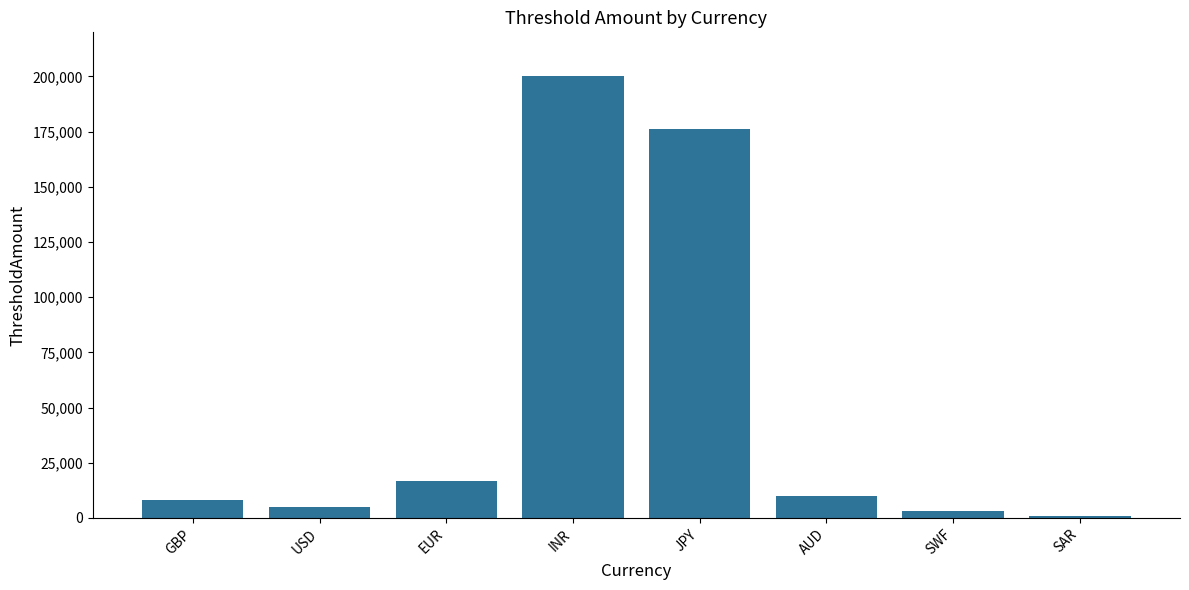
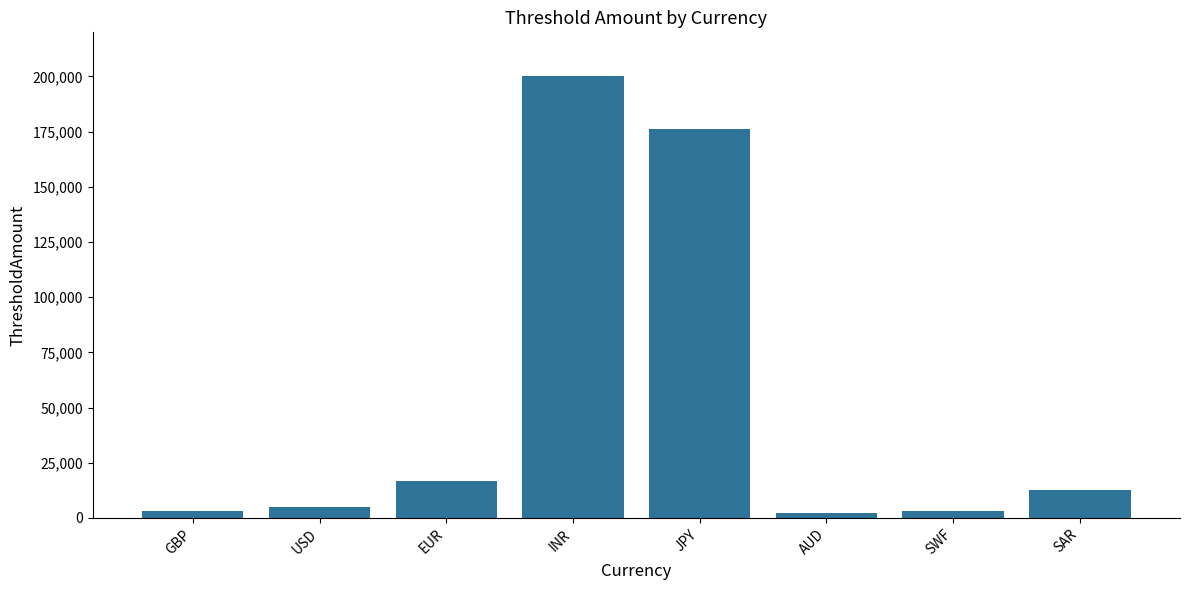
GBP: 8,000 -> 3,000
AUD: 10,000 -> 2,000
SAR: 1,000 -> 13,000
